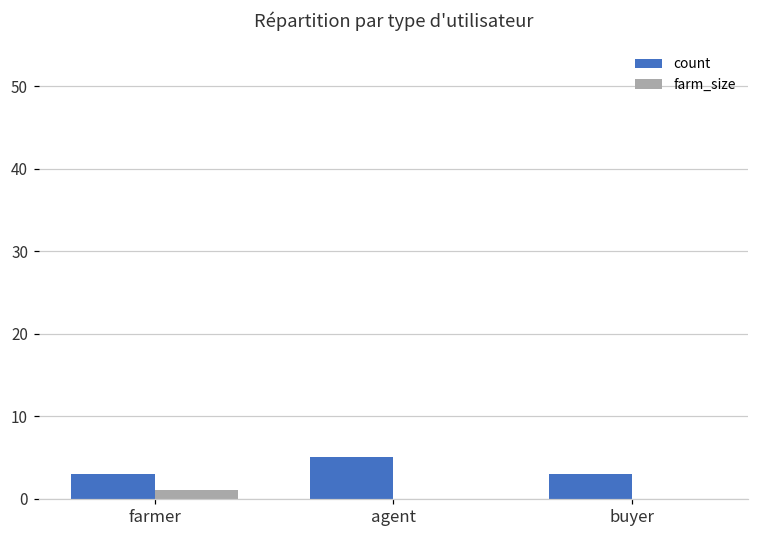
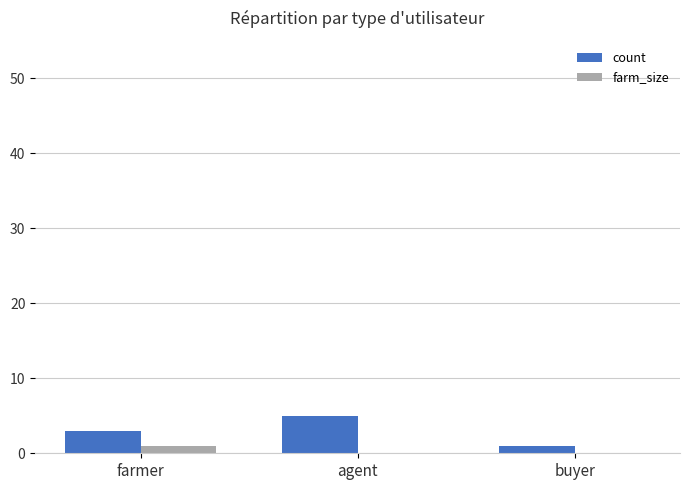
count, buyer: 3 -> 1
